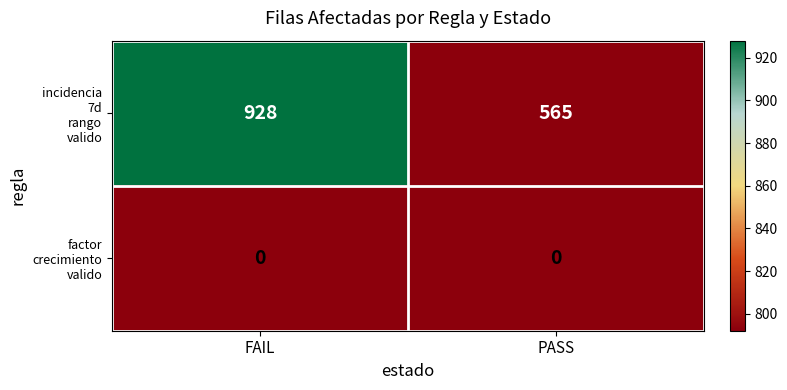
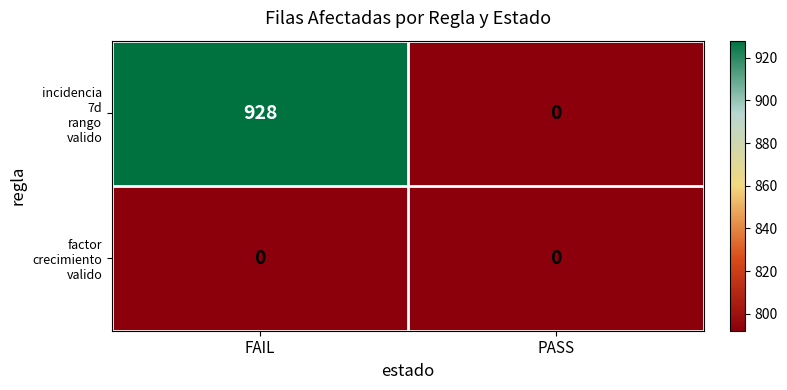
incidencia 7d rango valido, PASS: 565 -> 0
